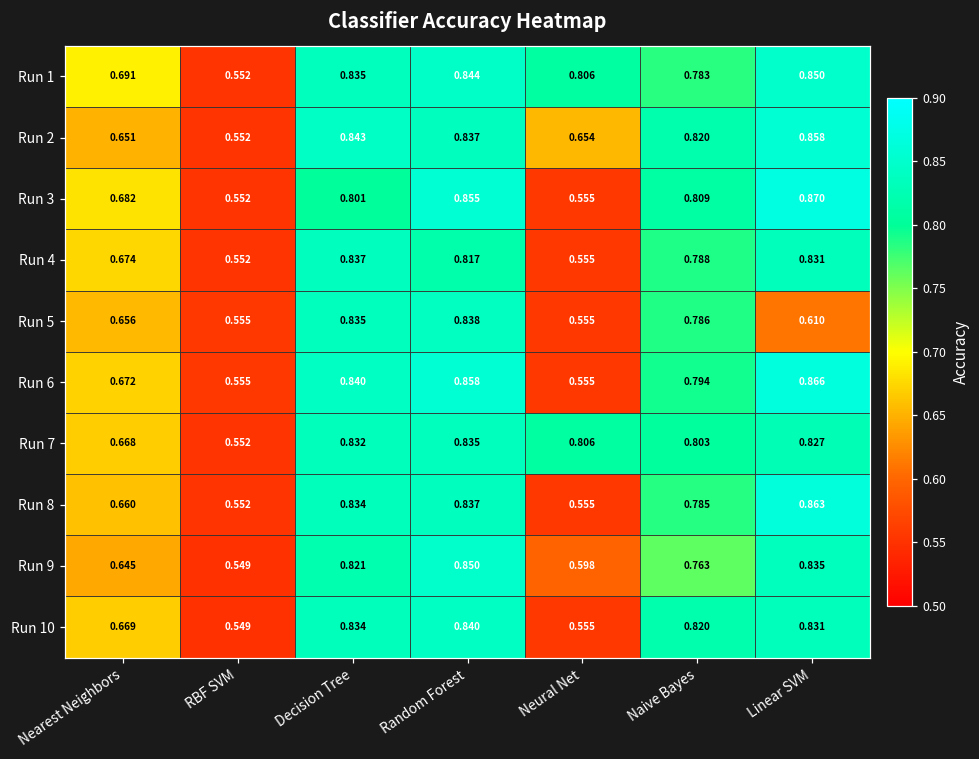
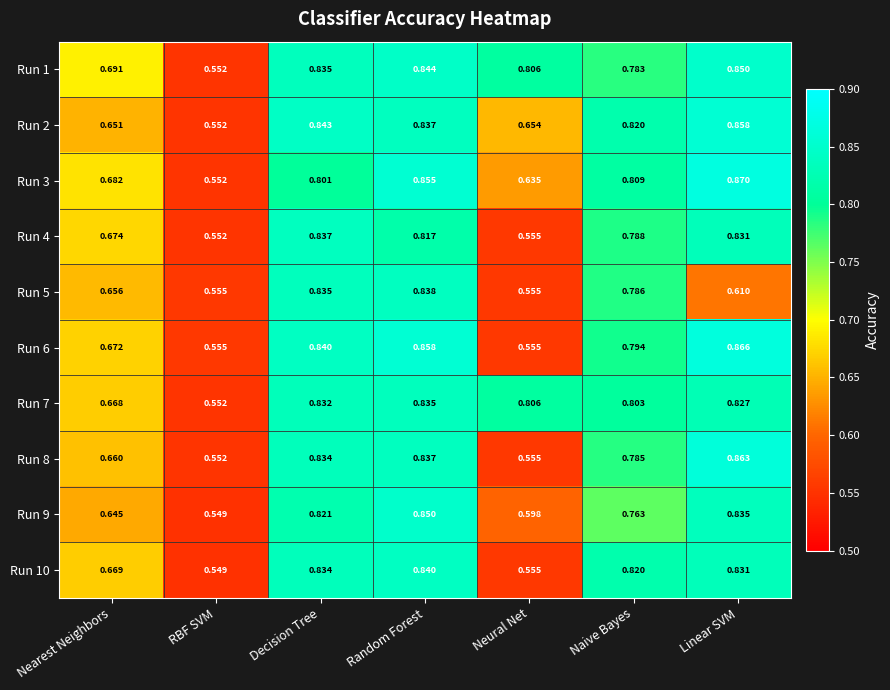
Run 3, Neural Net: 0.555 -> 0.635
